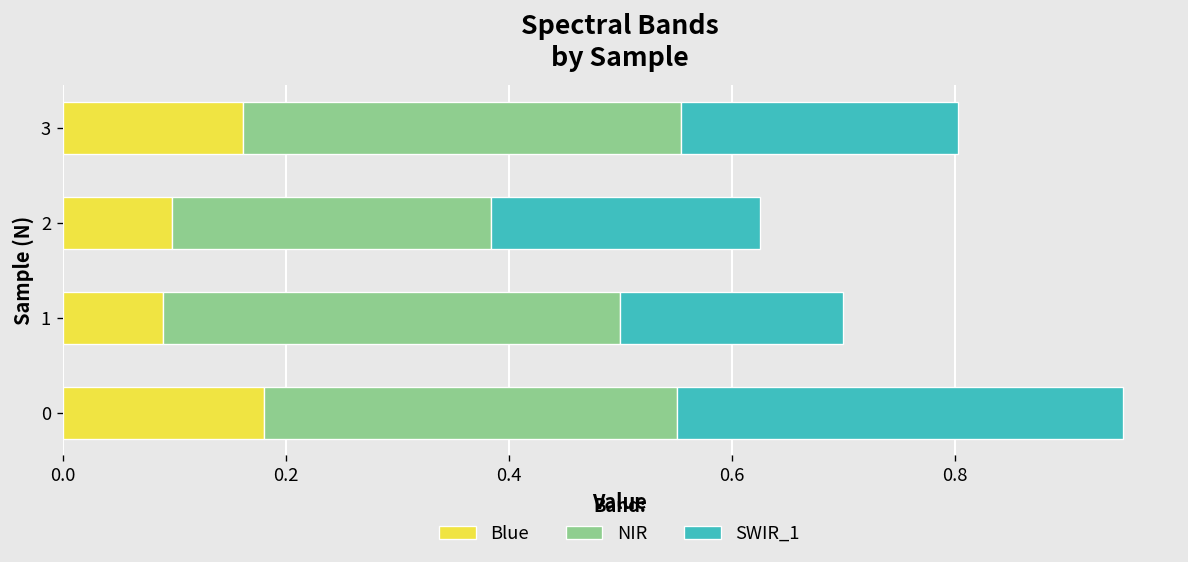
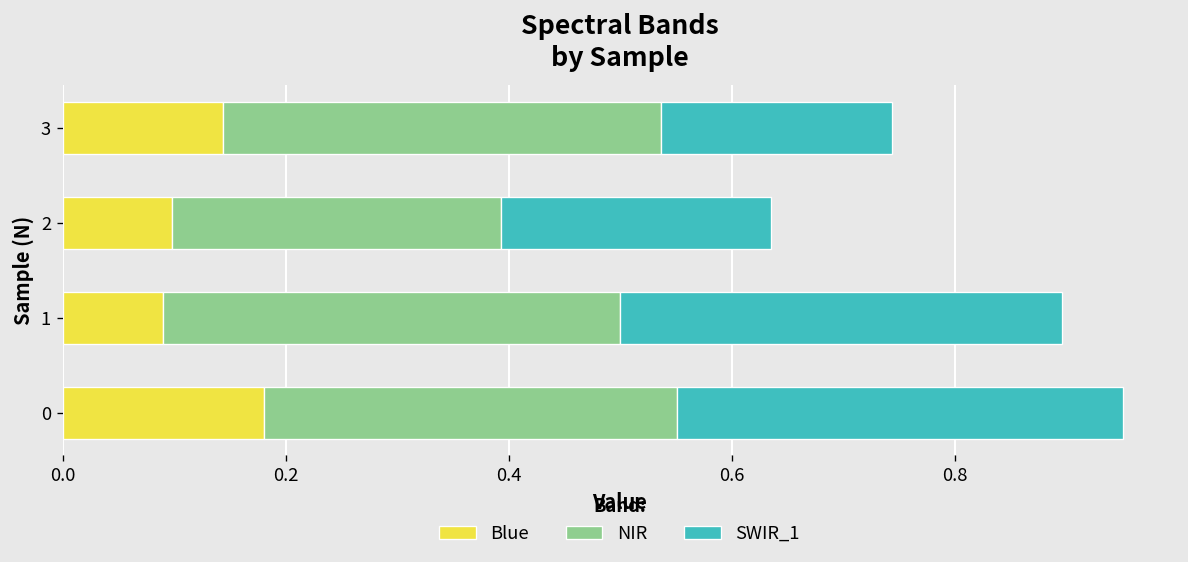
Blue, 3: 0.16 -> 0.14
SWIR_1, 3: 0.25 -> 0.21
NIR, 2: 0.285 -> 0.295
SWIR_1, 1: 0.20 -> 0.40
